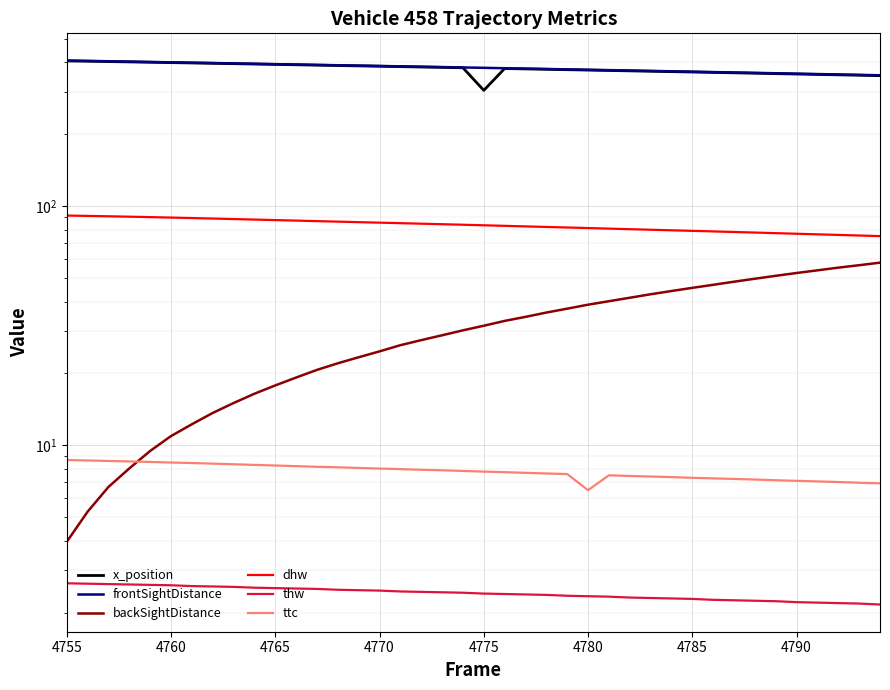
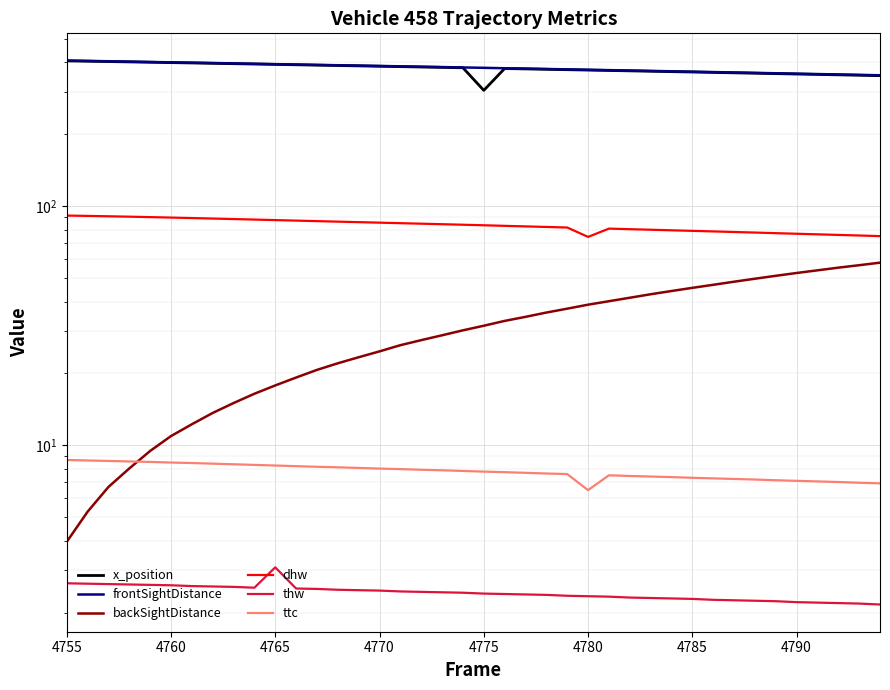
thw, 4765: 2.5 -> 3.1
dhw, 4780: 81 -> 75
